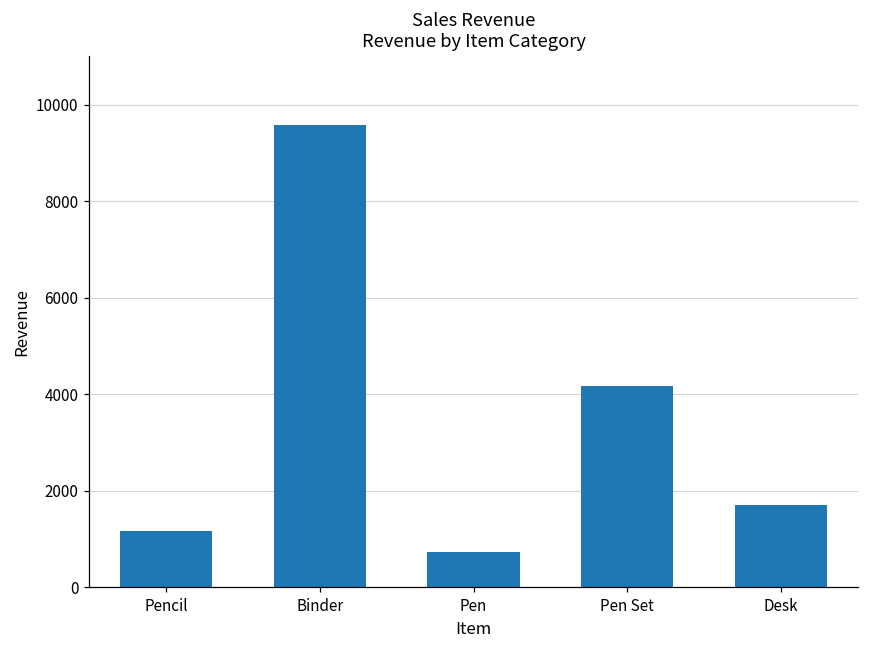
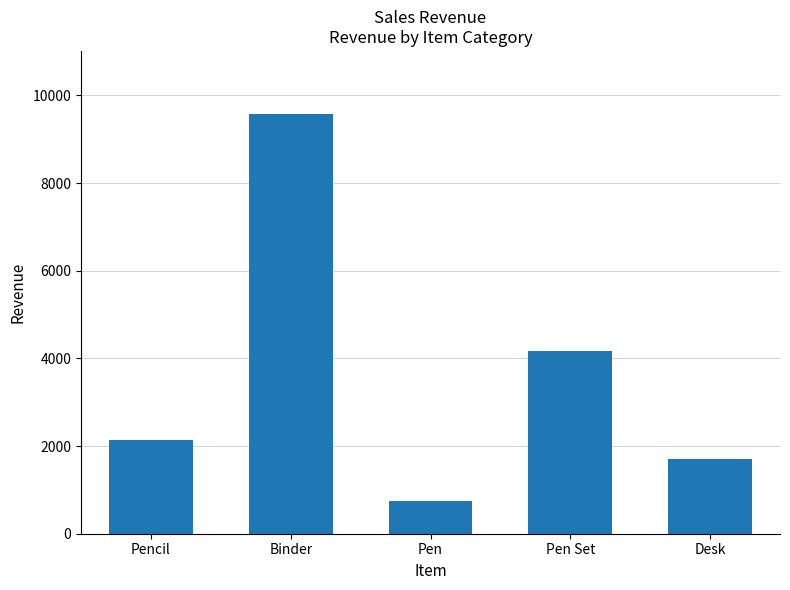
Pencil: 1200 -> 2100
